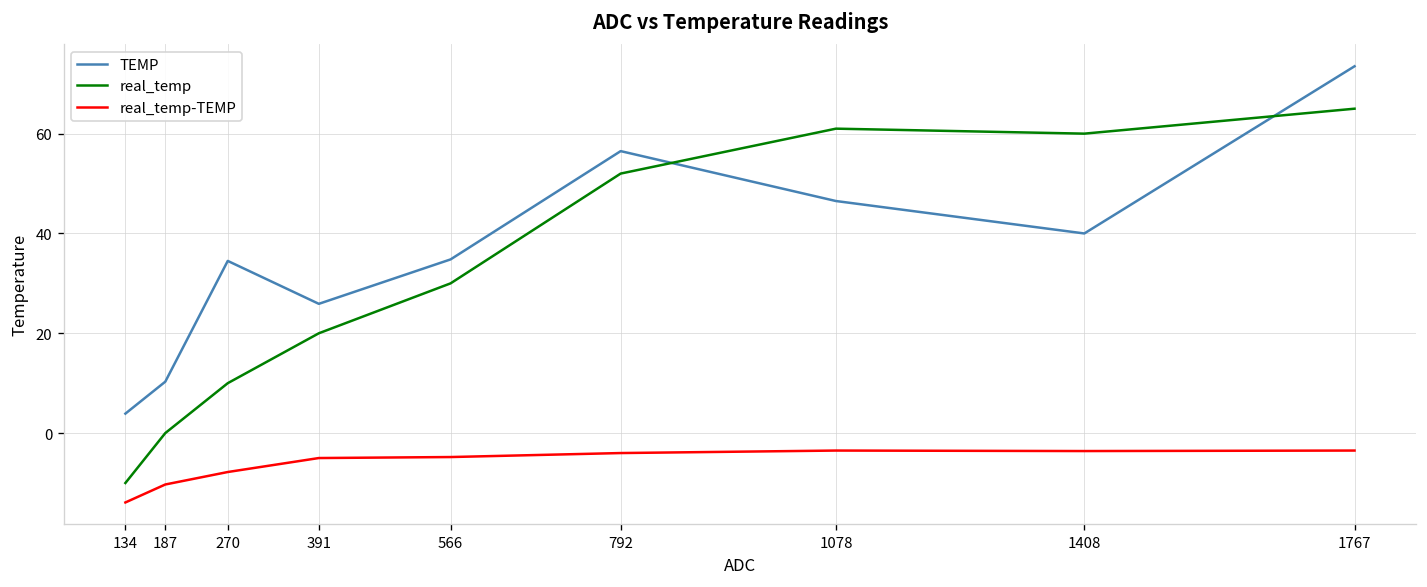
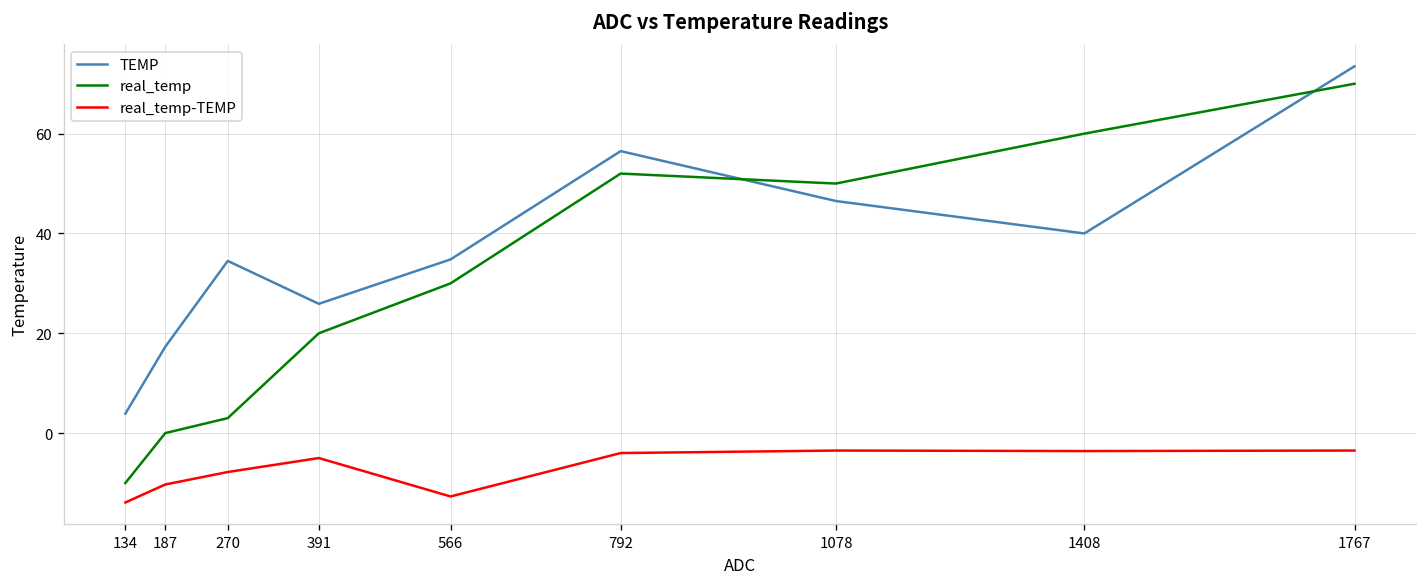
TEMP, 187: 10 -> 17
real_temp, 270: 10 -> 3
real_temp-TEMP, 566: -5 -> -13
real_temp, 1078: 61 -> 50
real_temp, 1767: 65 -> 70
